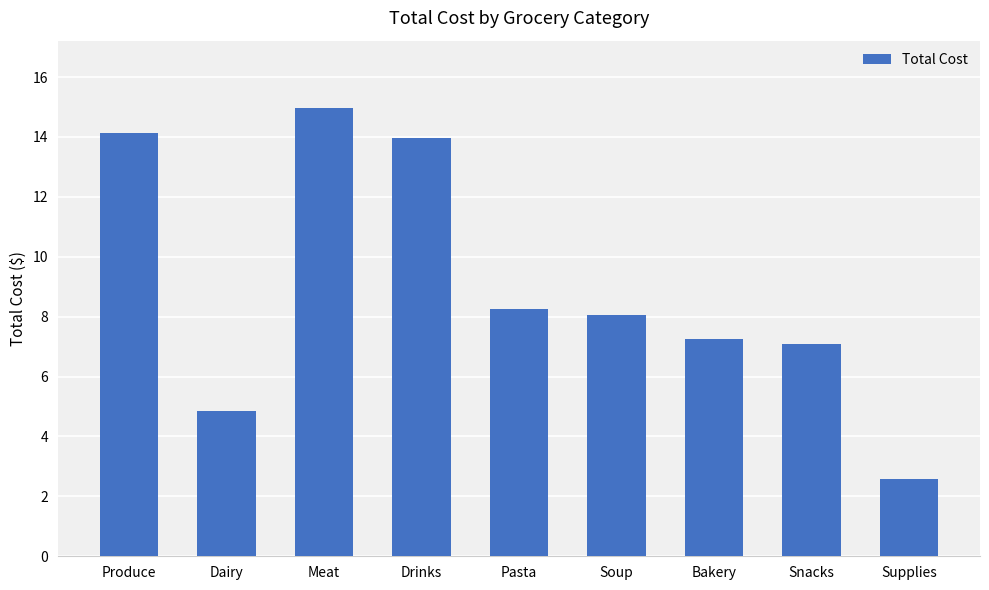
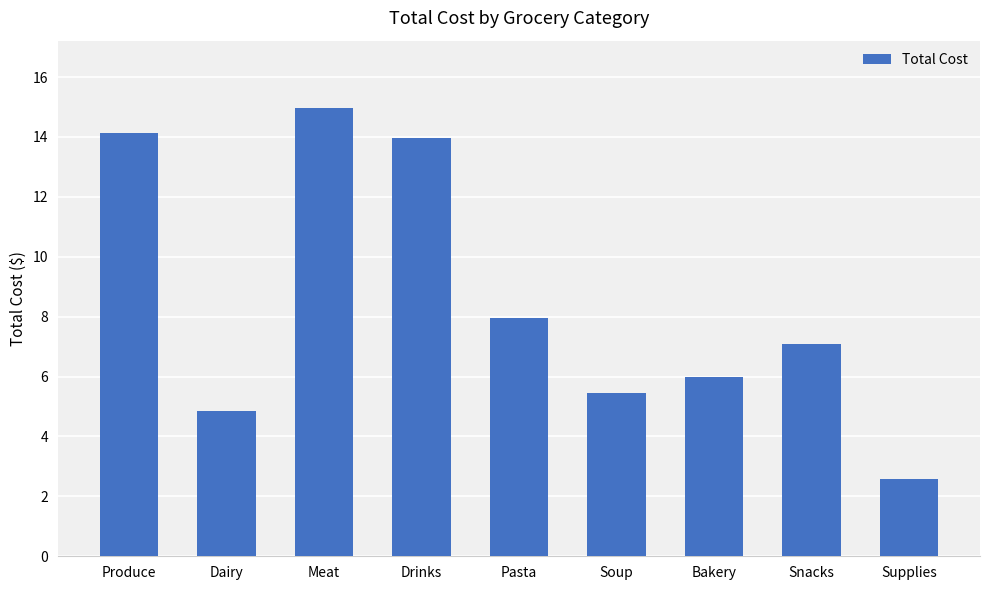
Pasta: 8.3 -> 8.0
Soup: 8.1 -> 5.5
Bakery: 7.3 -> 6.0
